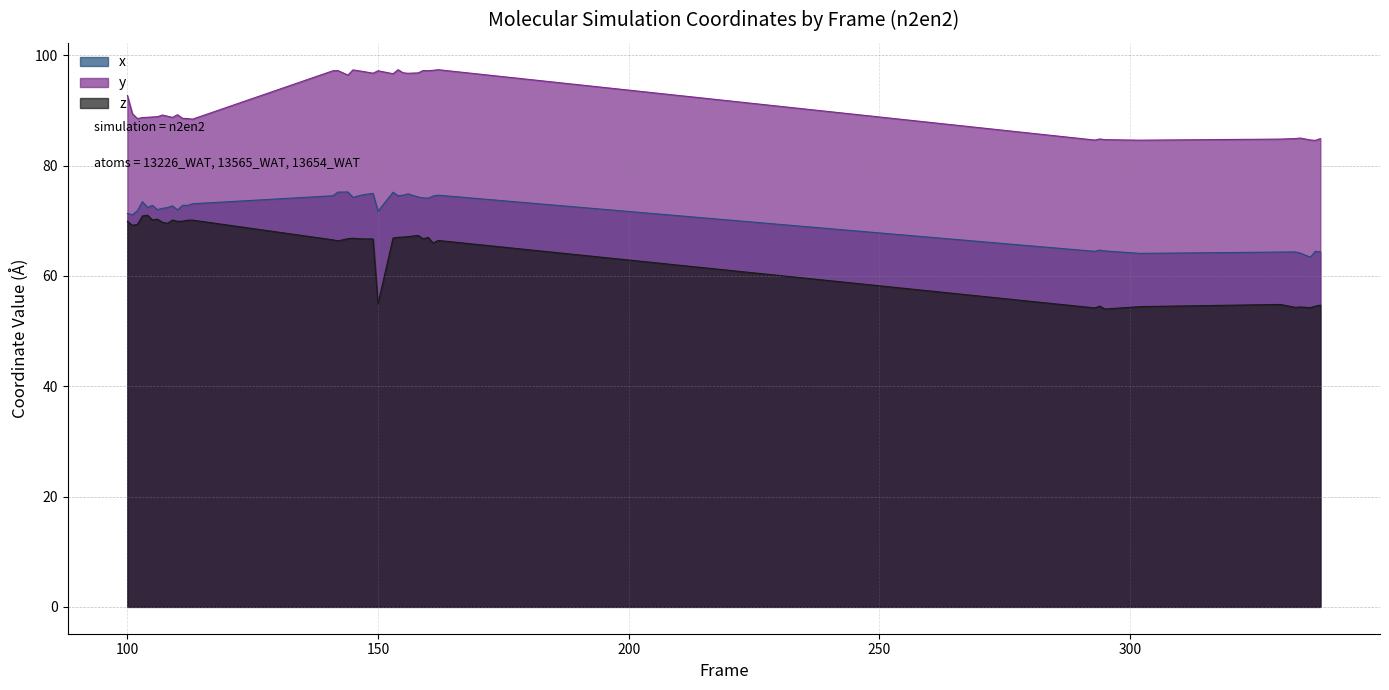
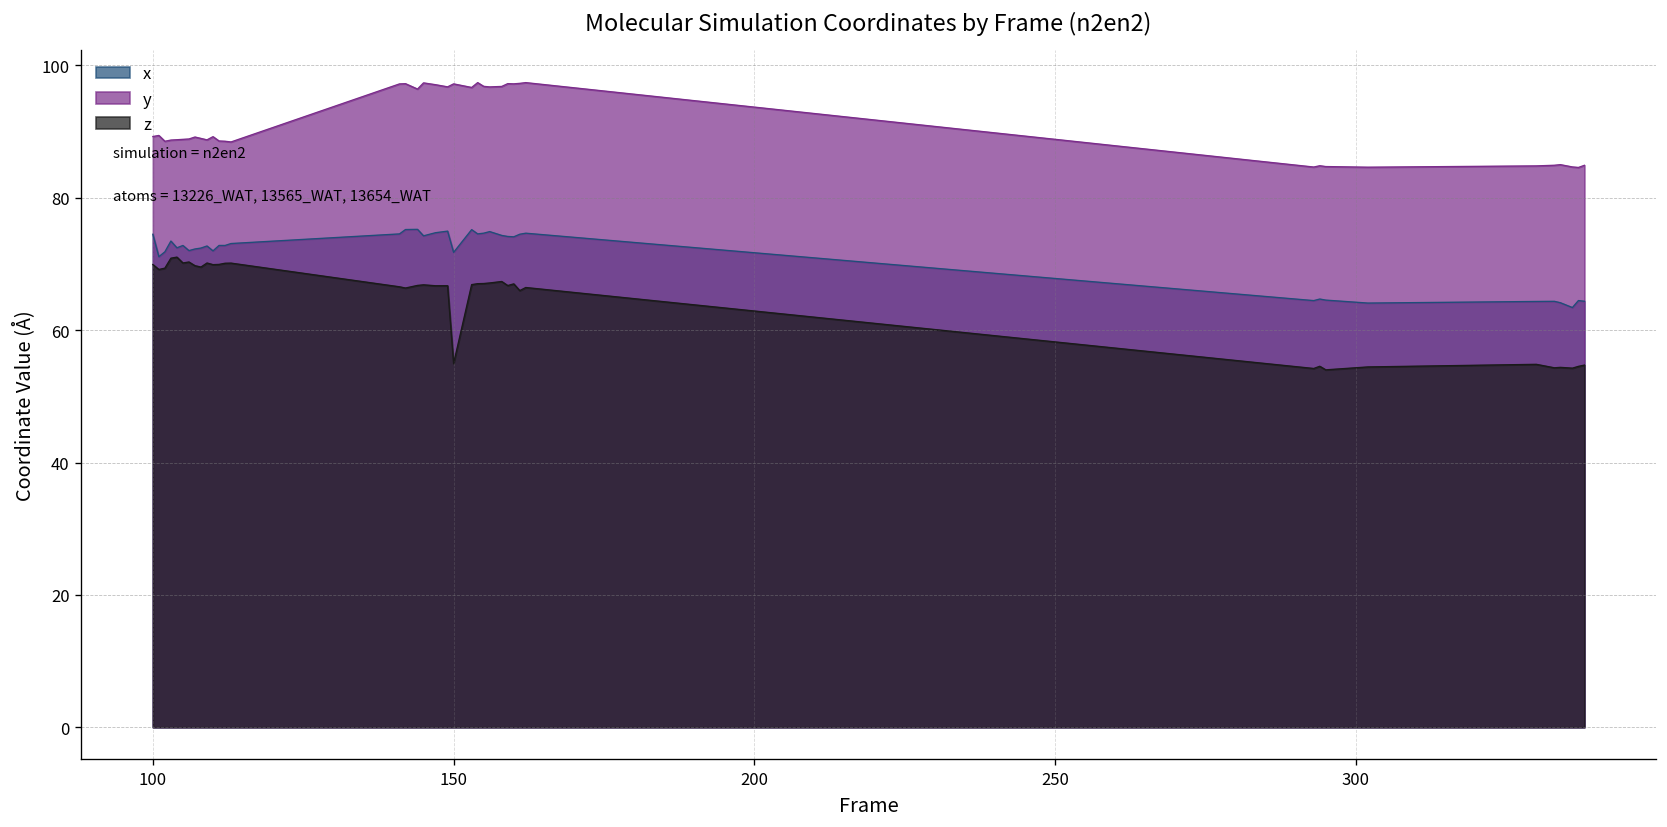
x, 100: 71 -> 74
y, 100: 93 -> 89
